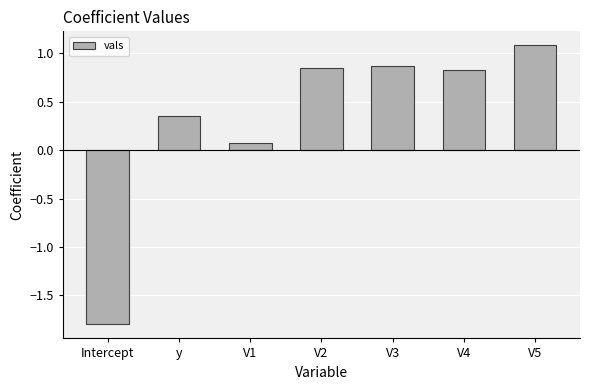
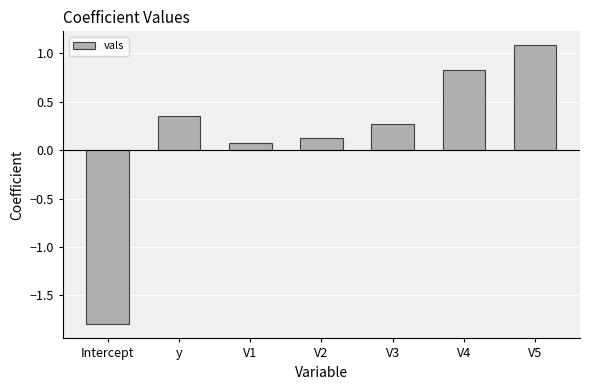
V2: 0.8 -> 0.1
V3: 0.9 -> 0.3
